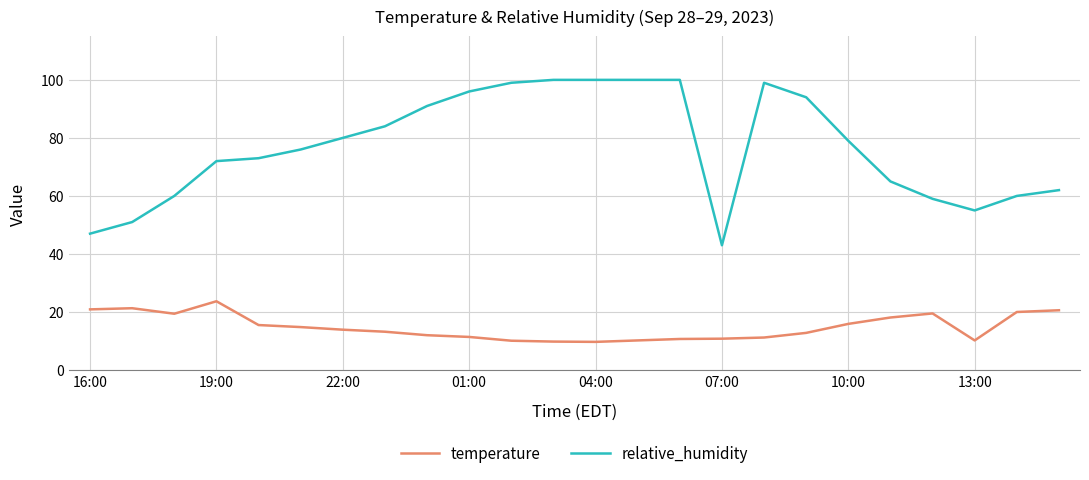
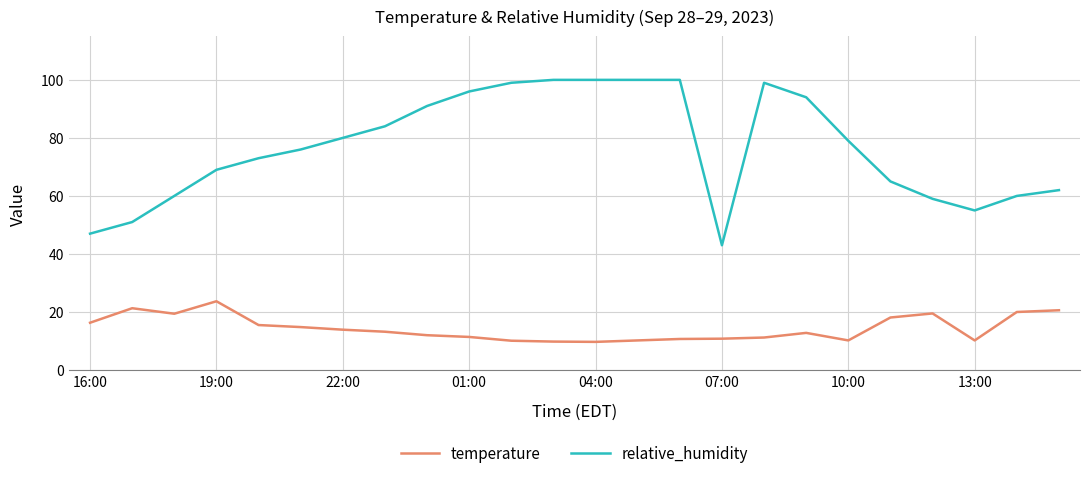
temperature, 16:00: 21 -> 16
relative_humidity, 19:00: 72 -> 69
temperature, 10:00: 16 -> 10
